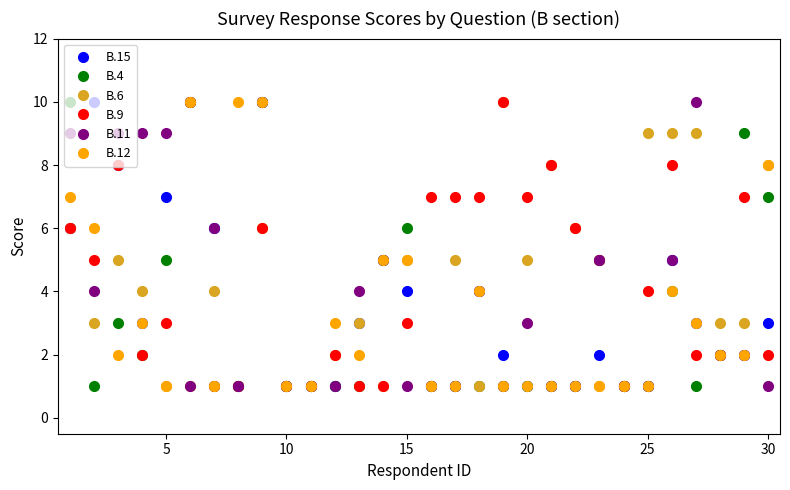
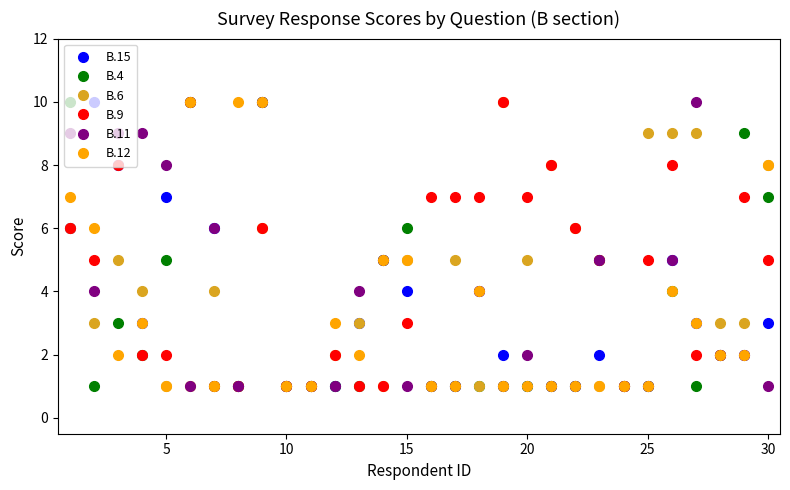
B.9, 5: 3 -> 2
B.11, 5: 9 -> 8
B.11, 20: 3 -> 2
B.9, 25: 4 -> 5
B.9, 30: 2 -> 5
